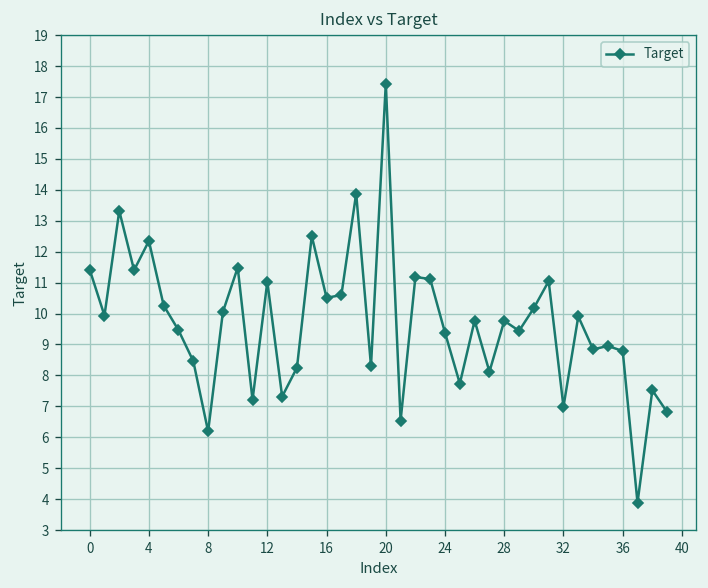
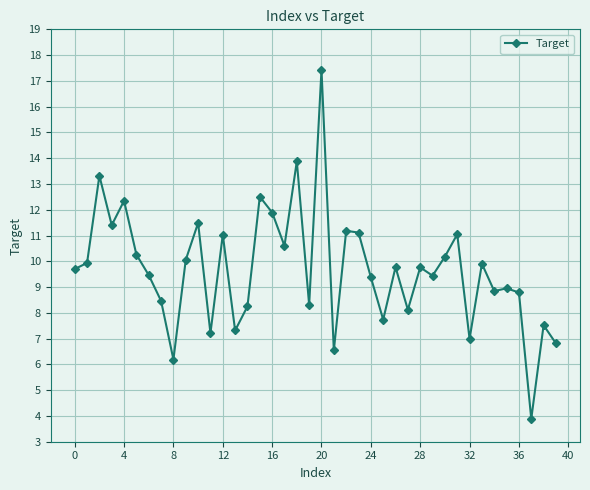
0: 11.4 -> 9.7
16: 10.5 -> 11.9
